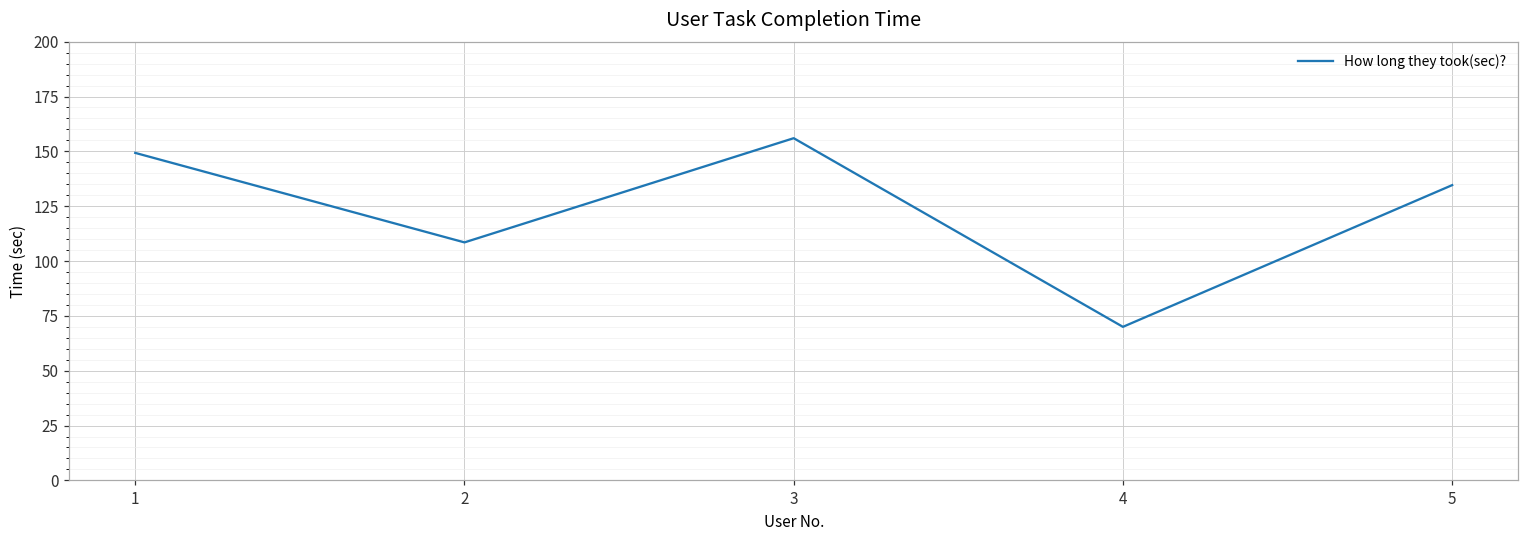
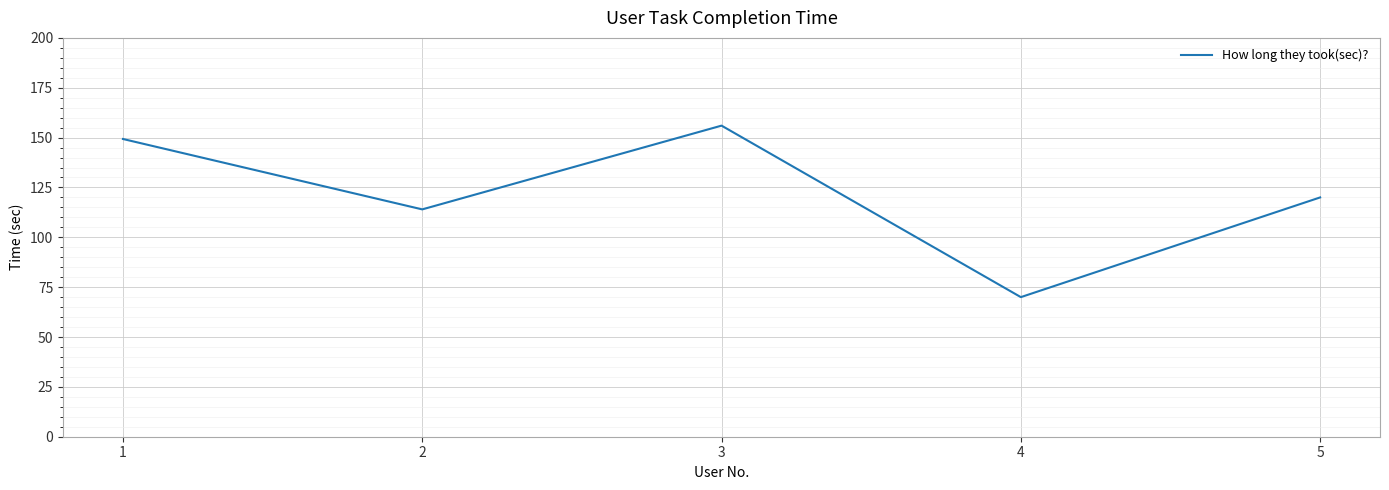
2: 109 -> 114
5: 135 -> 120
